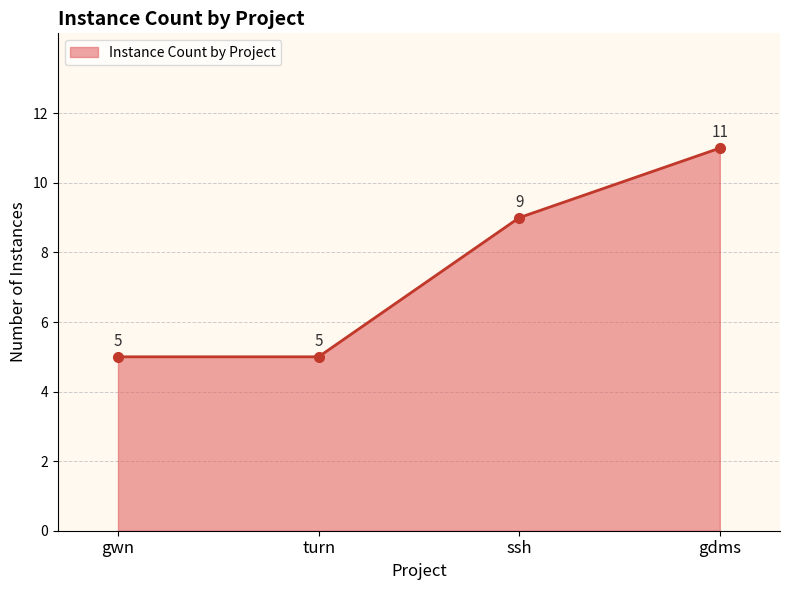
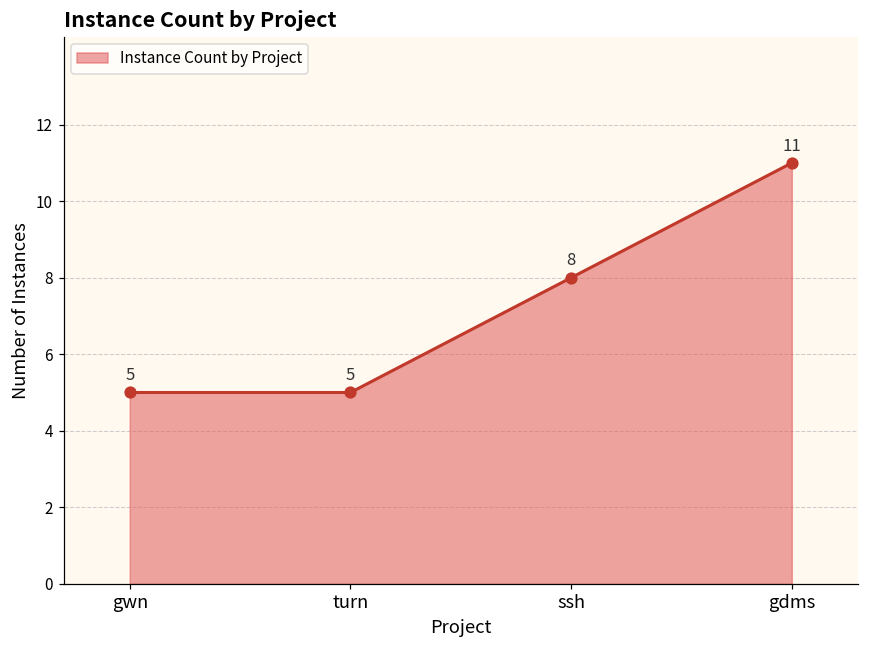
ssh: 9 -> 8
